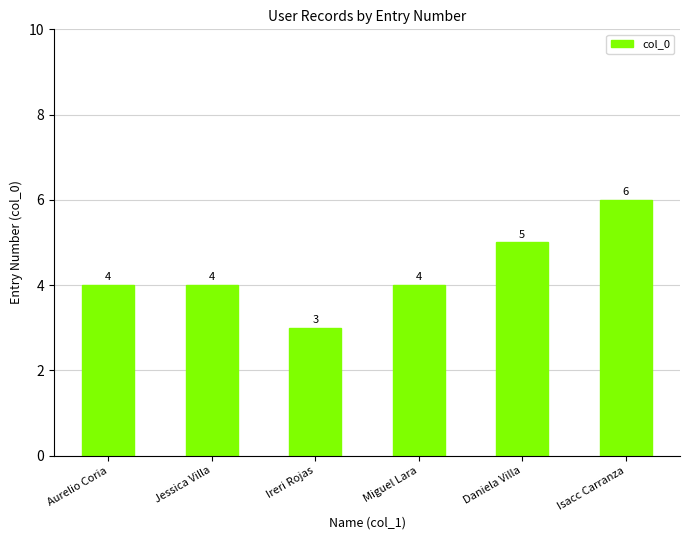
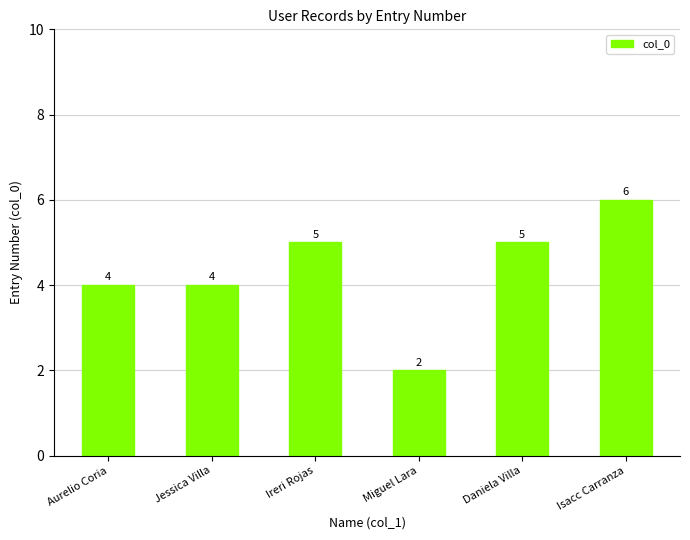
Ireri Rojas: 3 -> 5
Miguel Lara: 4 -> 2
